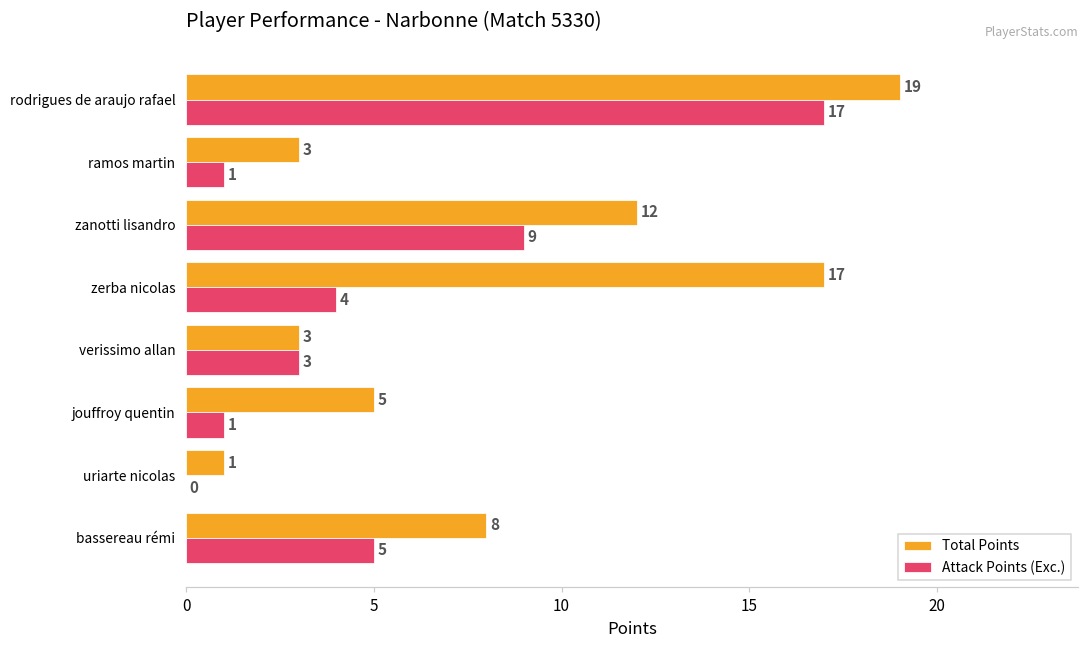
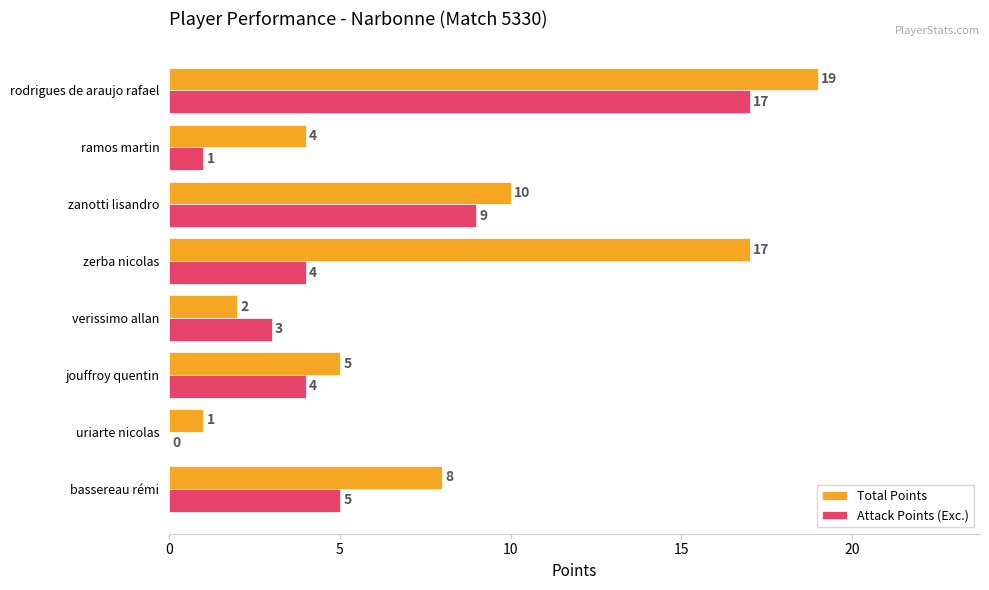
Total Points, ramos martin: 3 -> 4
Total Points, zanotti lisandro: 12 -> 10
Total Points, verissimo allan: 3 -> 2
Attack Points (Exc.), jouffroy quentin: 1 -> 4
